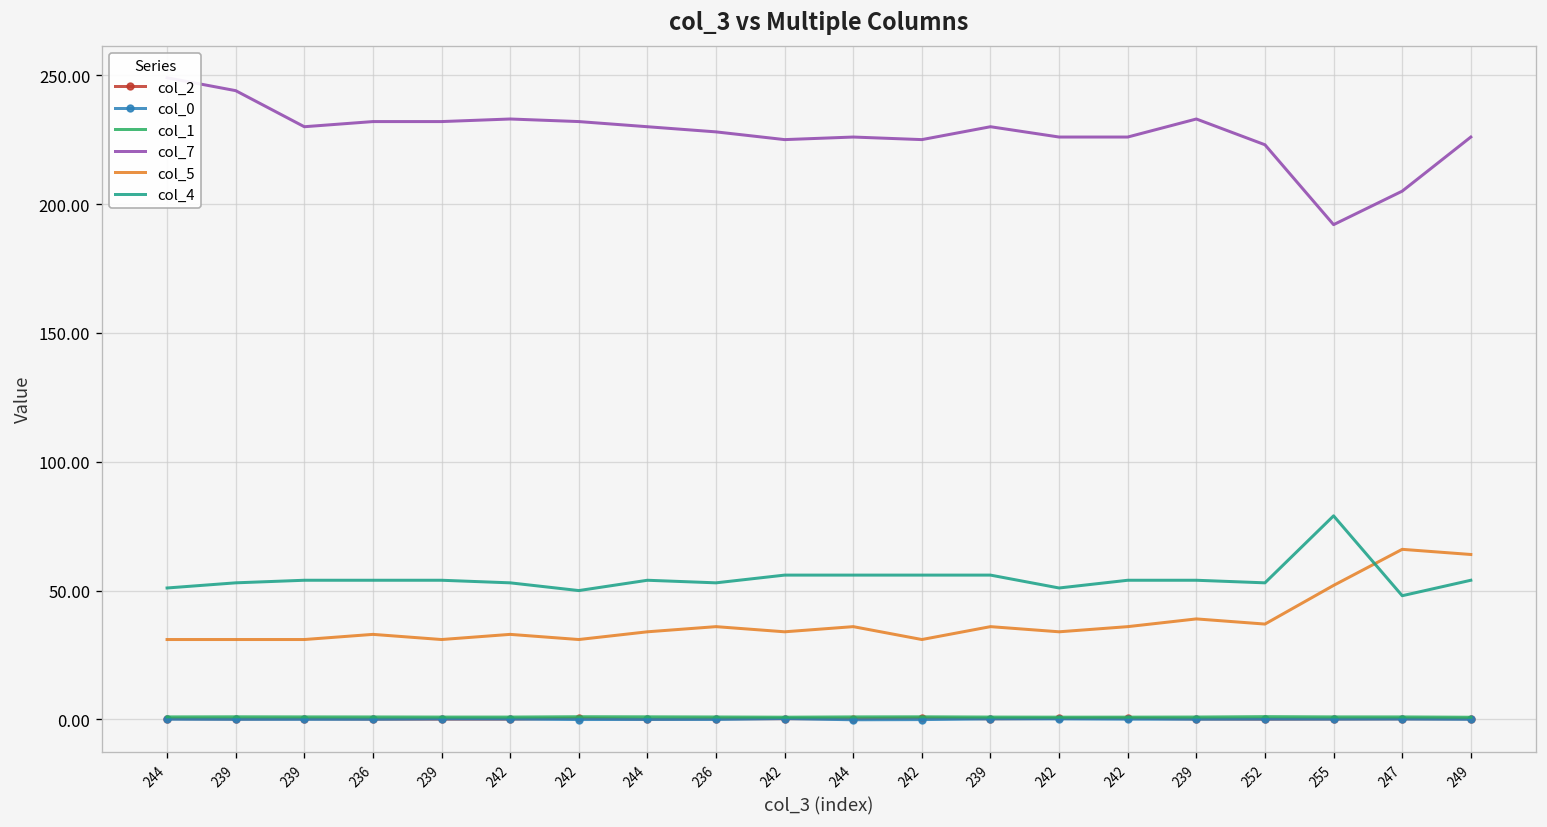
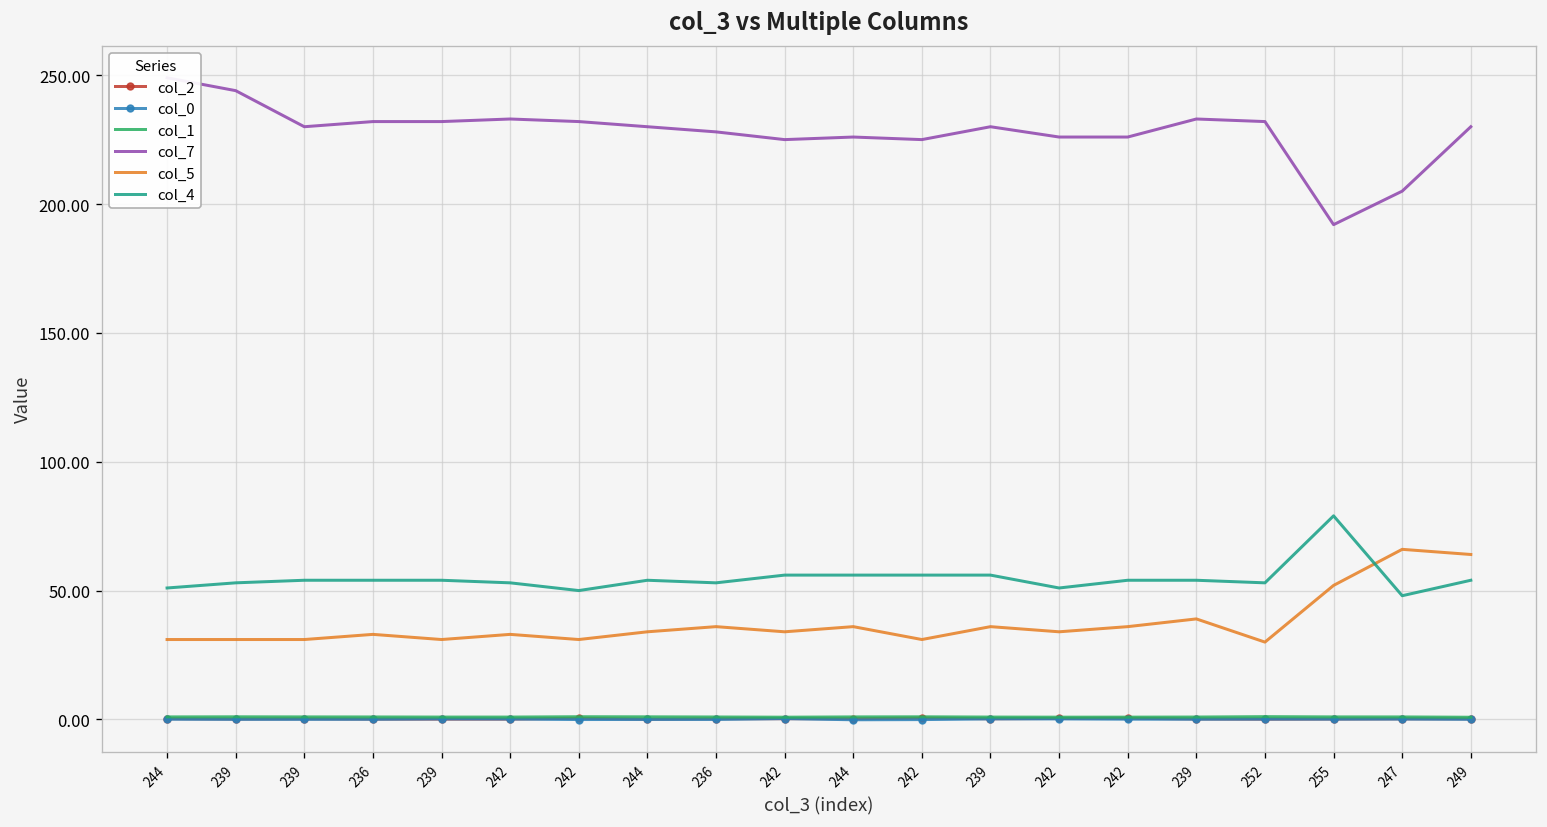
col_7, 252: 223 -> 232
col_5, 252: 37 -> 30
col_7, 249: 226 -> 230
